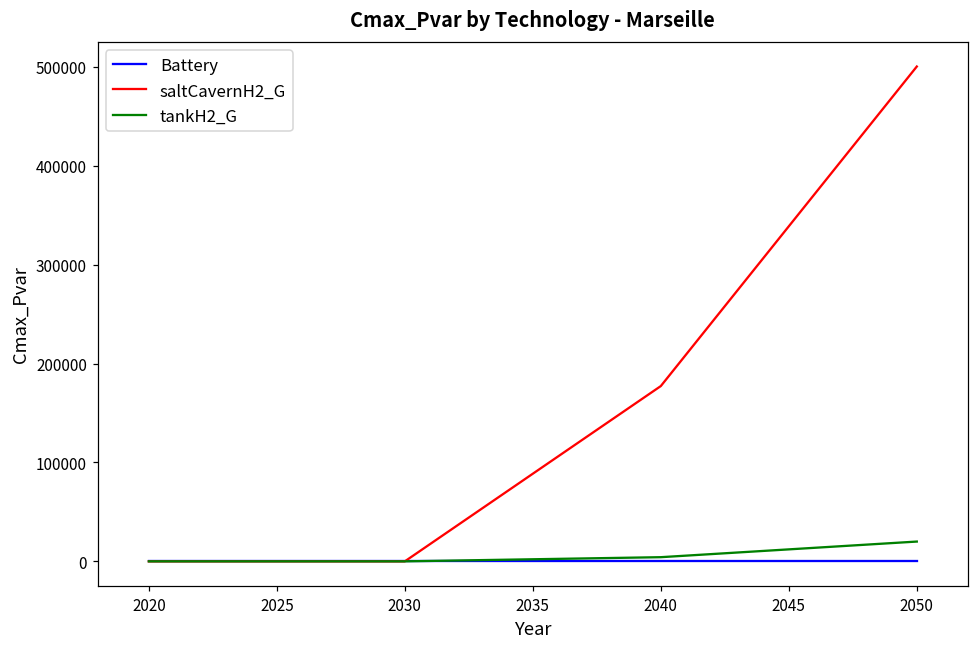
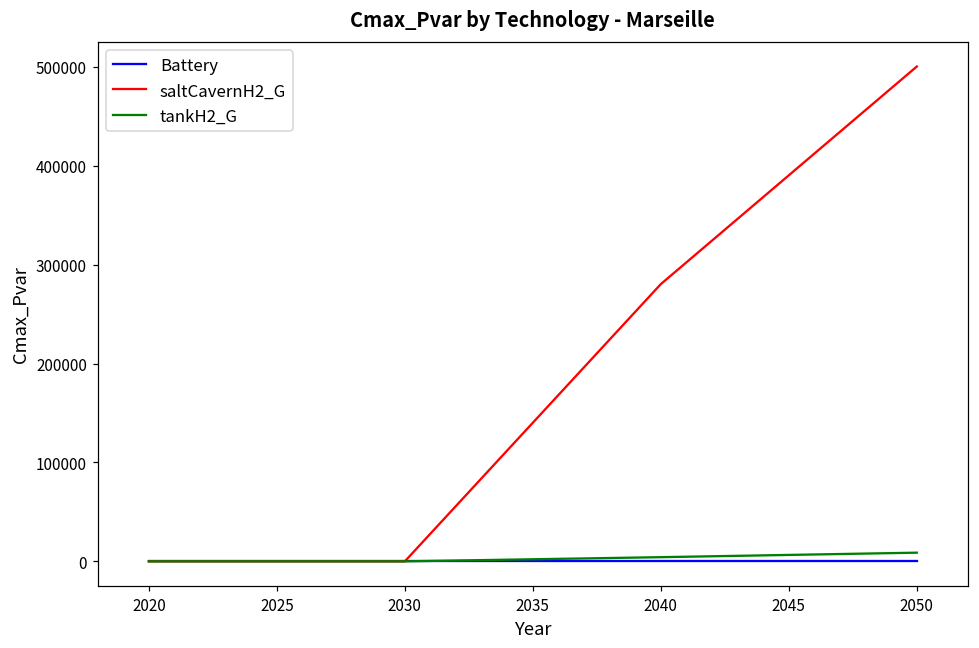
saltCavernH2_G, 2040: 180000 -> 280000
tankH2_G, 2050: 20000 -> 10000
